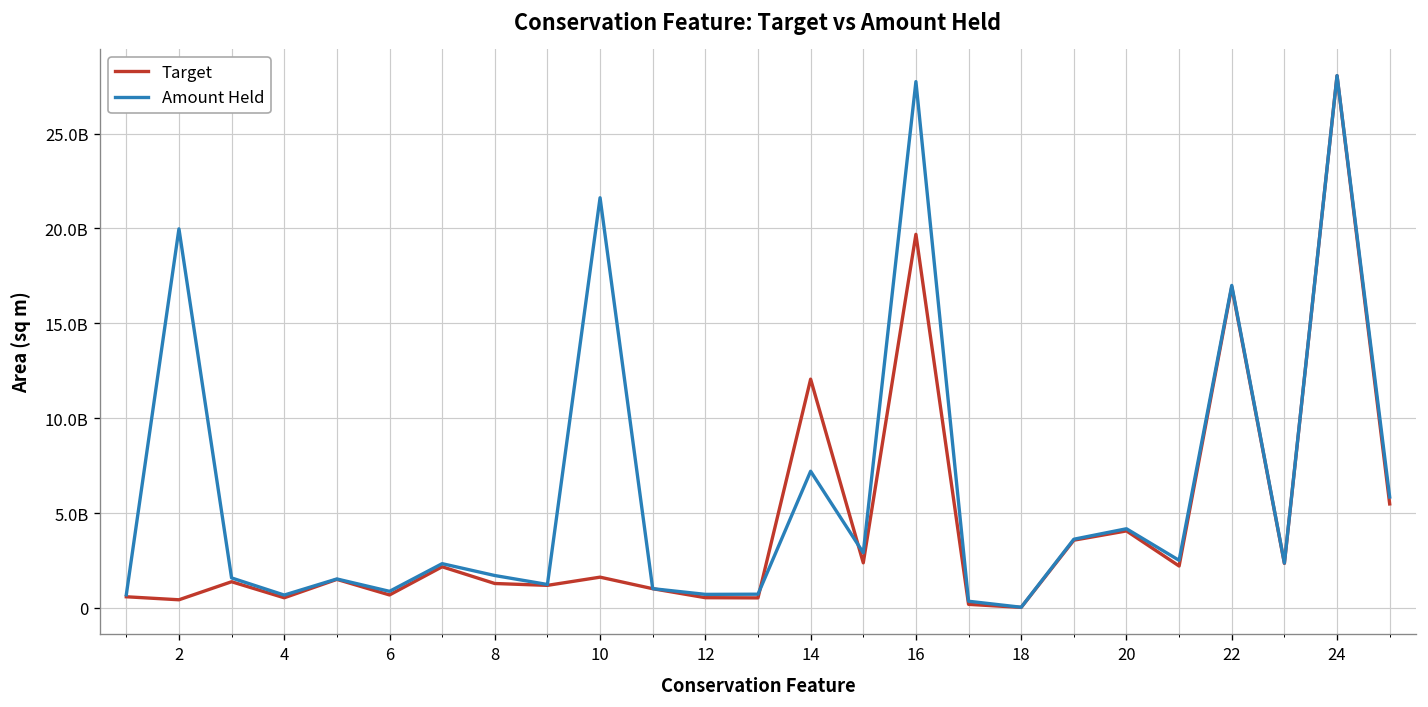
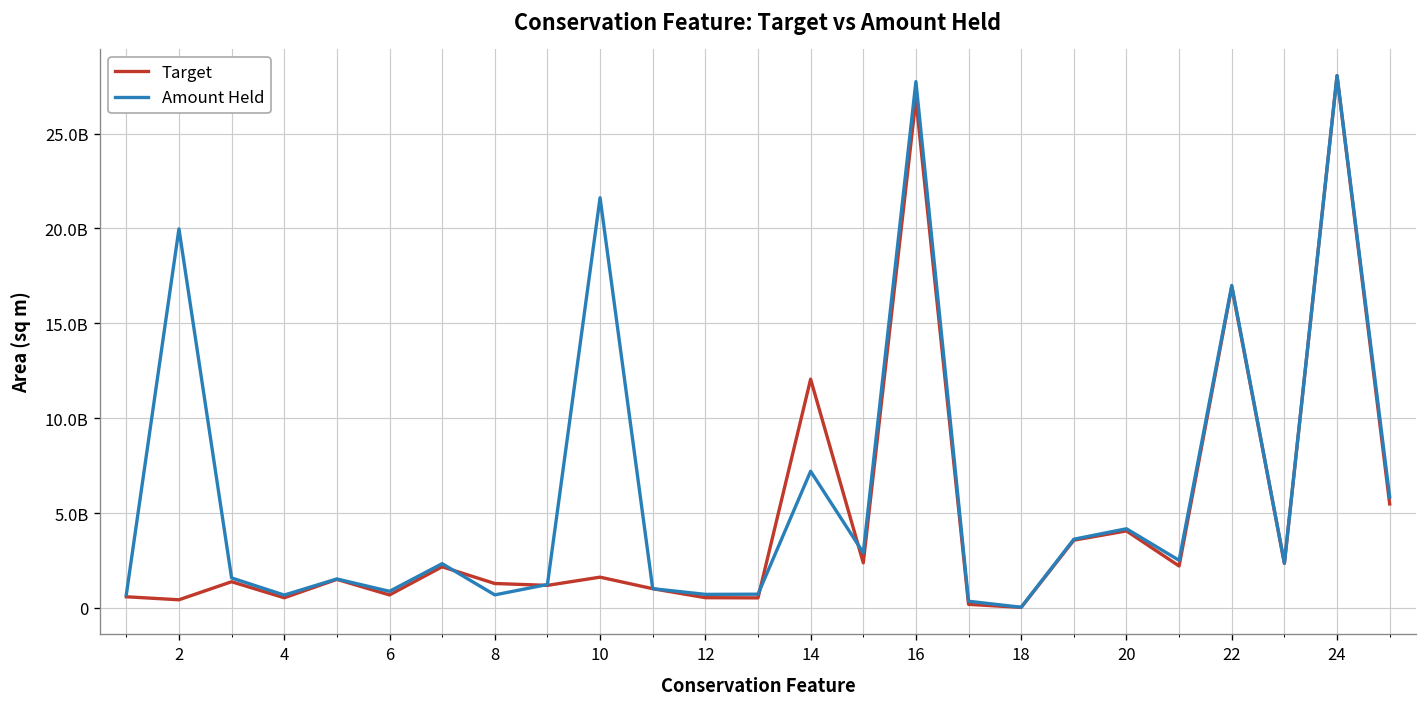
Amount Held, 8: 1700000000 -> 700000000
Target, 16: 19700000000 -> 26800000000
